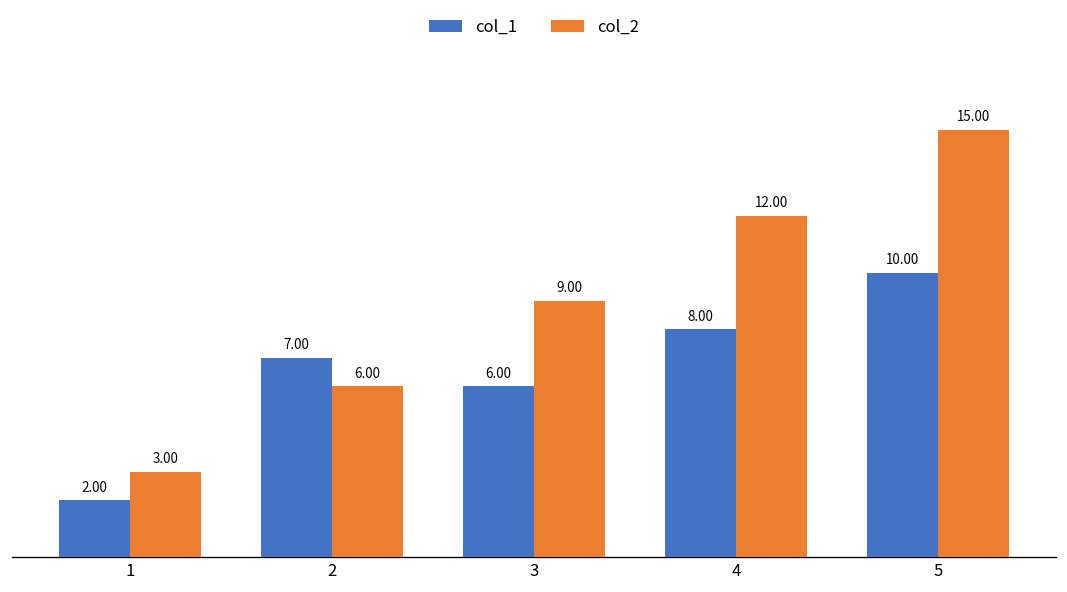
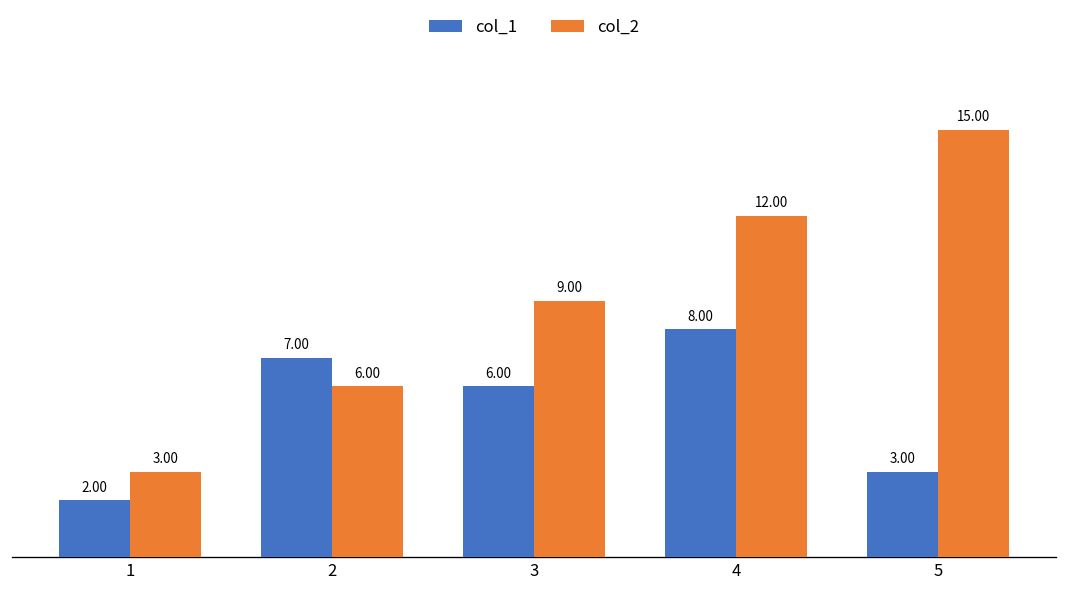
col_1, 5: 10.00 -> 3.00
